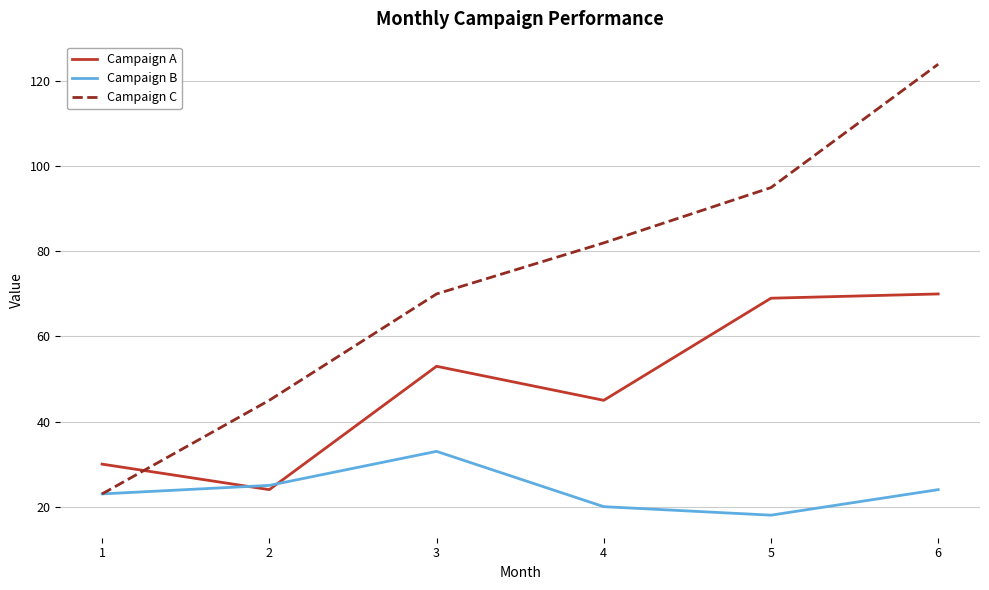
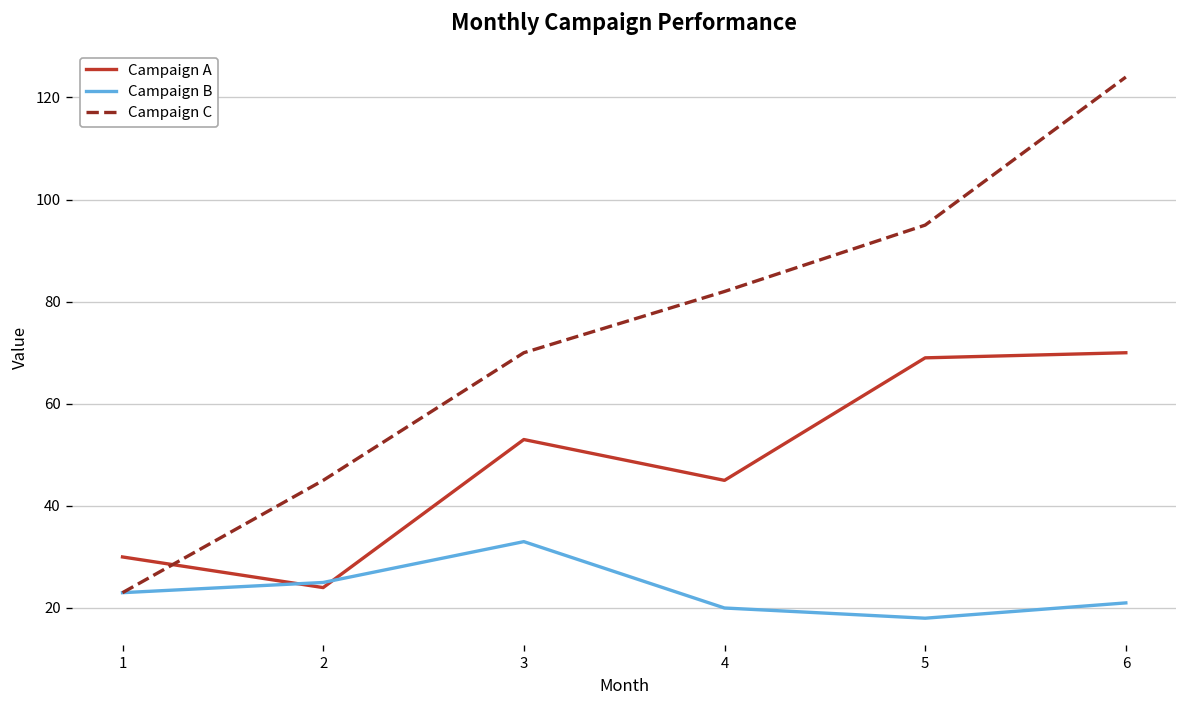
Campaign B, 6: 24 -> 21
